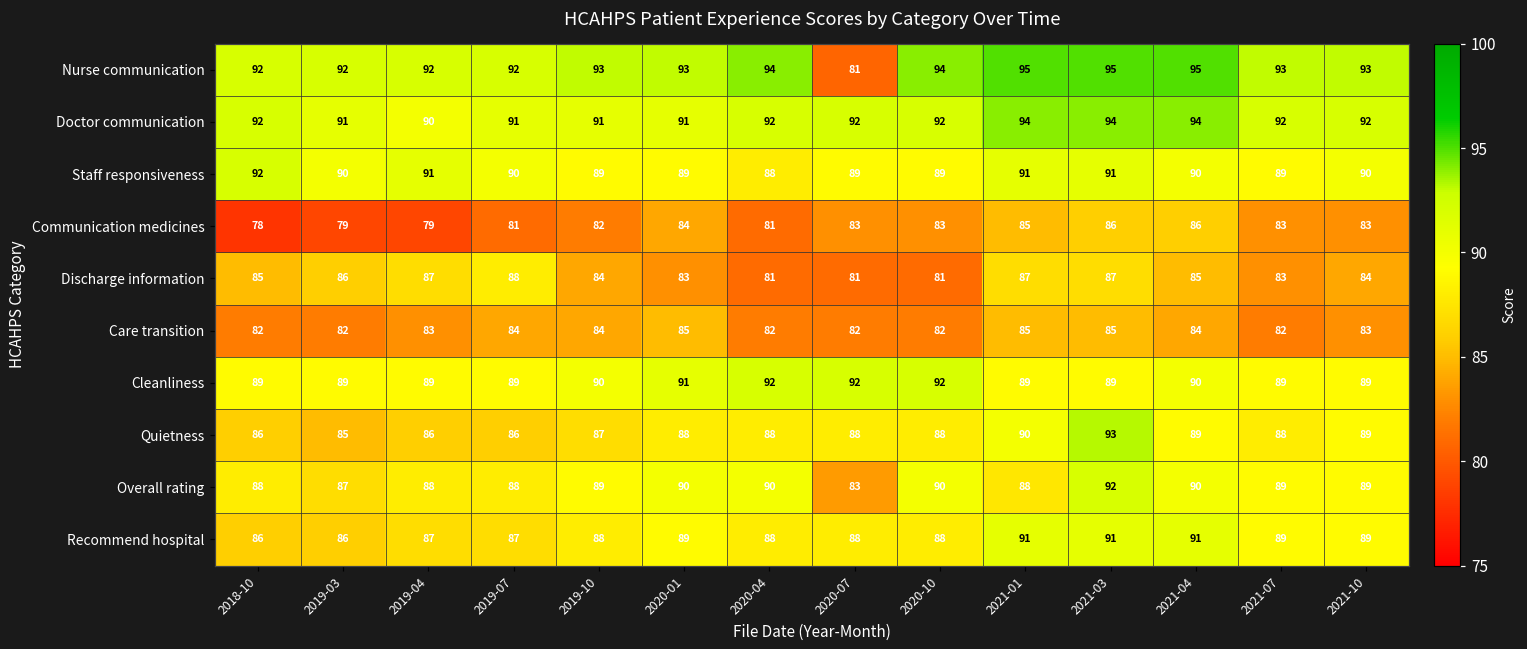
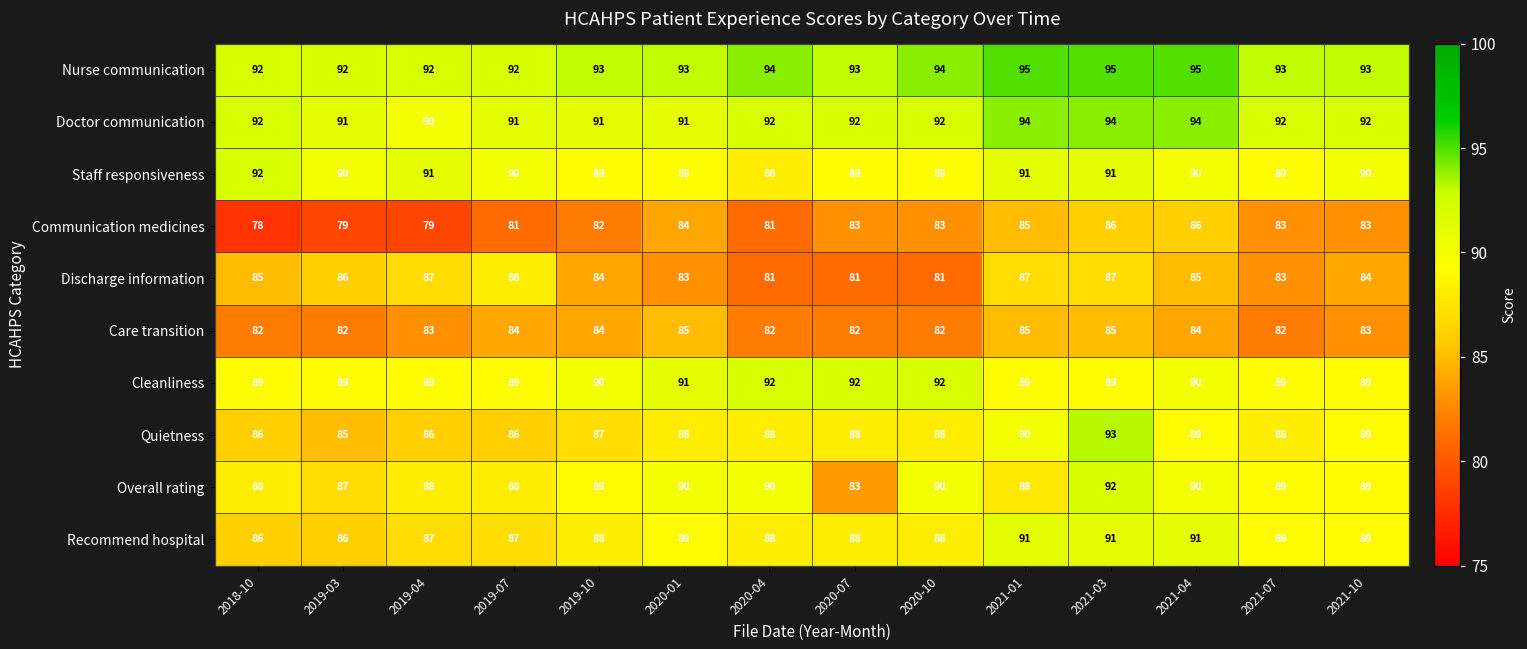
Nurse communication, 2020-07: 81 -> 93
